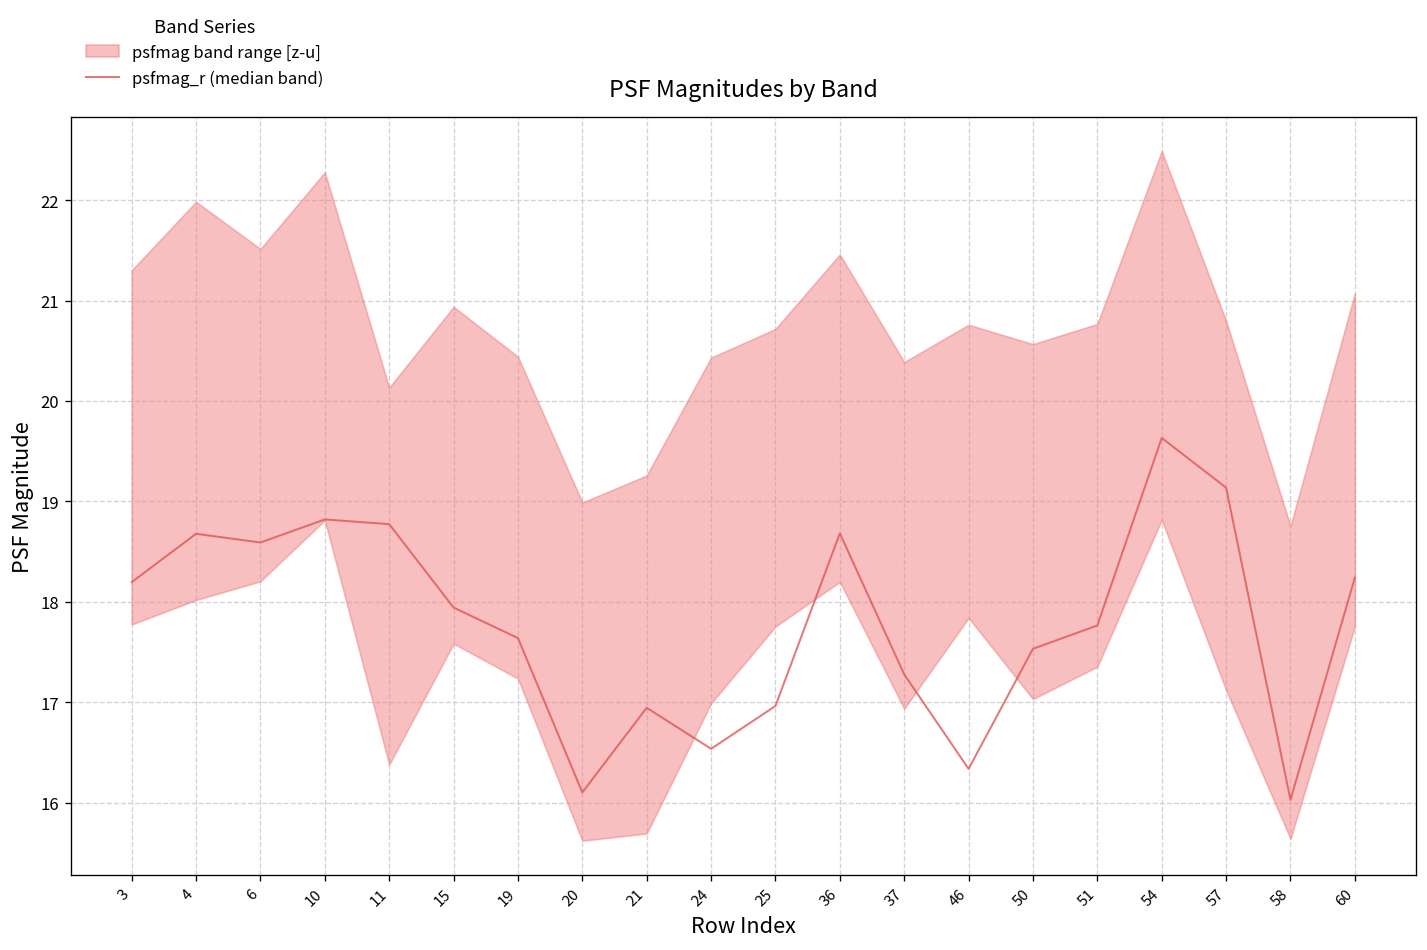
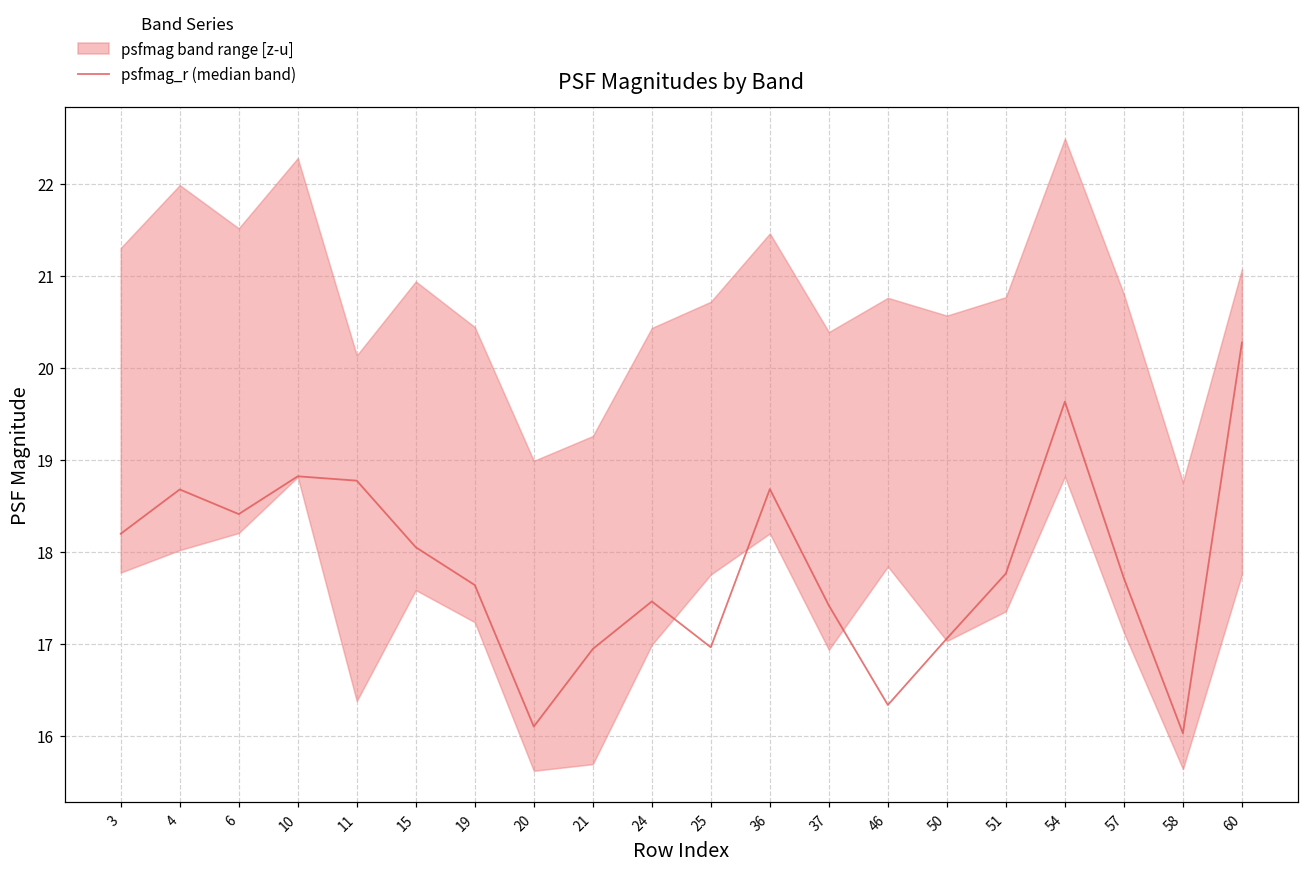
psfmag_r (median band), 6: 18.6 -> 18.4
psfmag_r (median band), 15: 17.9 -> 18.0
psfmag_r (median band), 24: 16.5 -> 17.5
psfmag_r (median band), 37: 17.3 -> 17.4
psfmag_r (median band), 50: 17.5 -> 17.1
psfmag_r (median band), 57: 19.1 -> 17.7
psfmag_r (median band), 60: 18.2 -> 20.3
